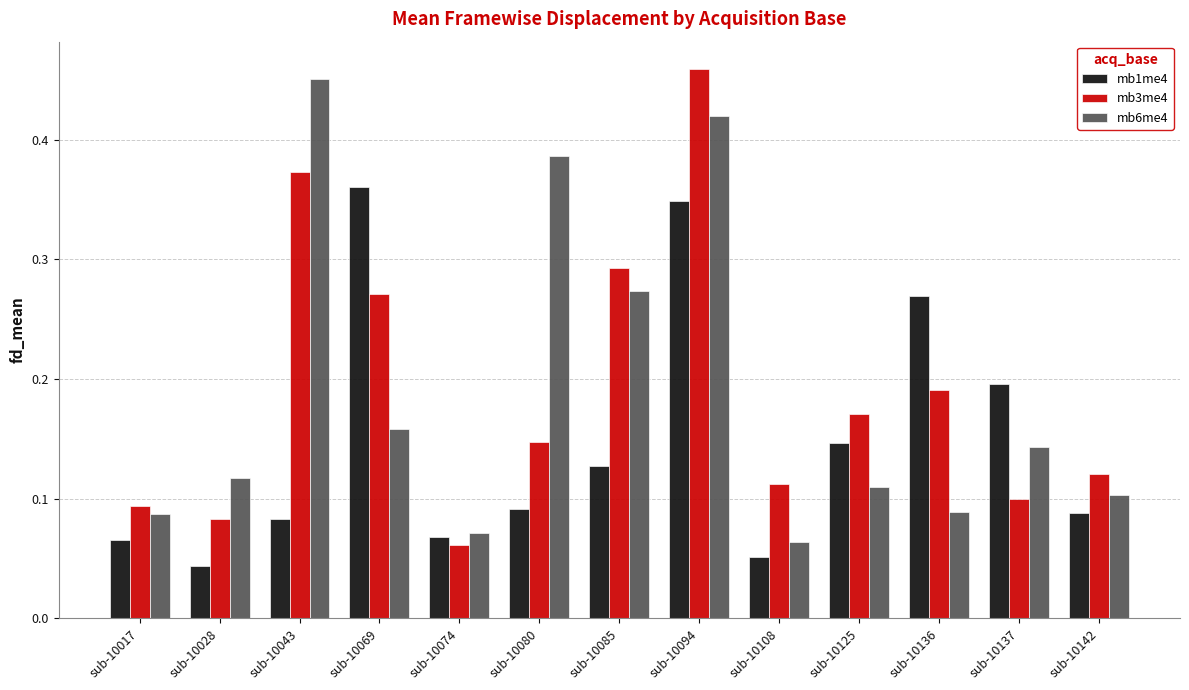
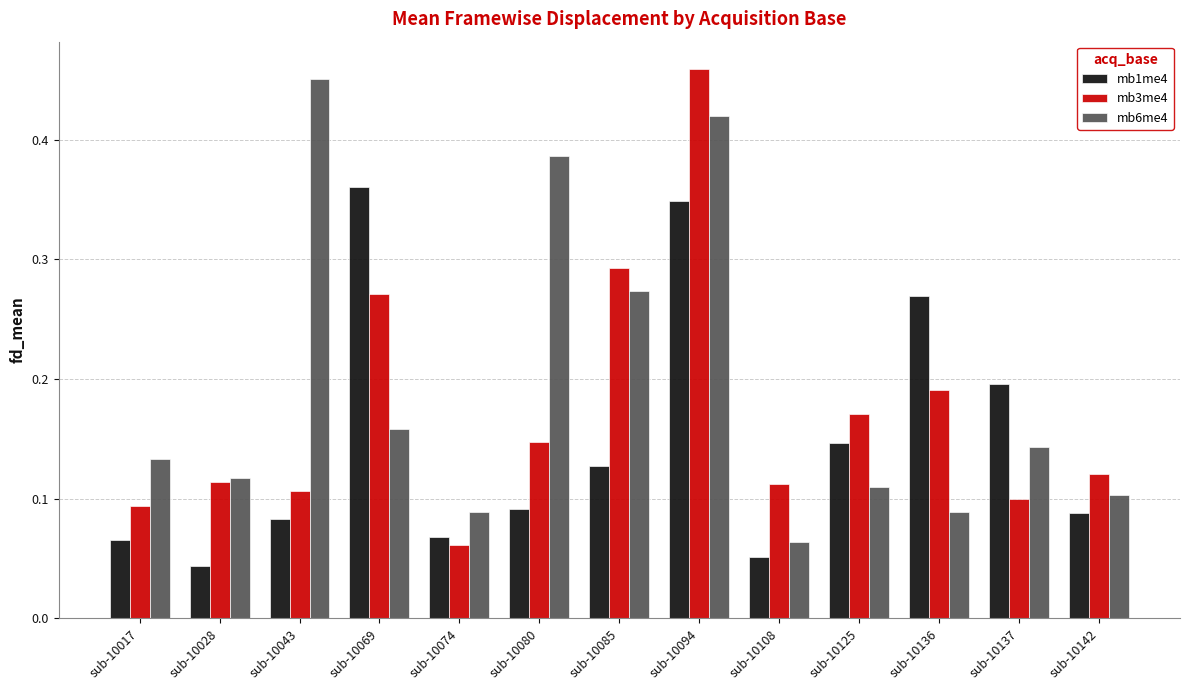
mb6me4, sub-10017: 0.087 -> 0.133
mb3me4, sub-10028: 0.083 -> 0.114
mb3me4, sub-10043: 0.373 -> 0.107
mb6me4, sub-10074: 0.071 -> 0.089
